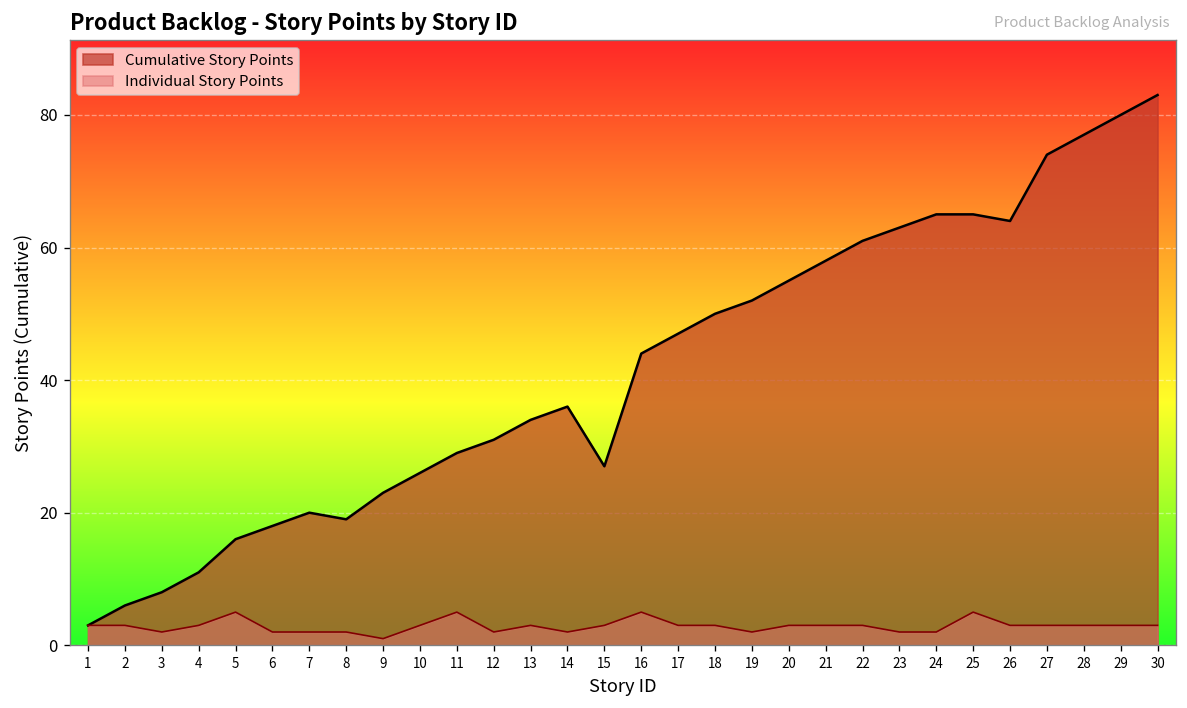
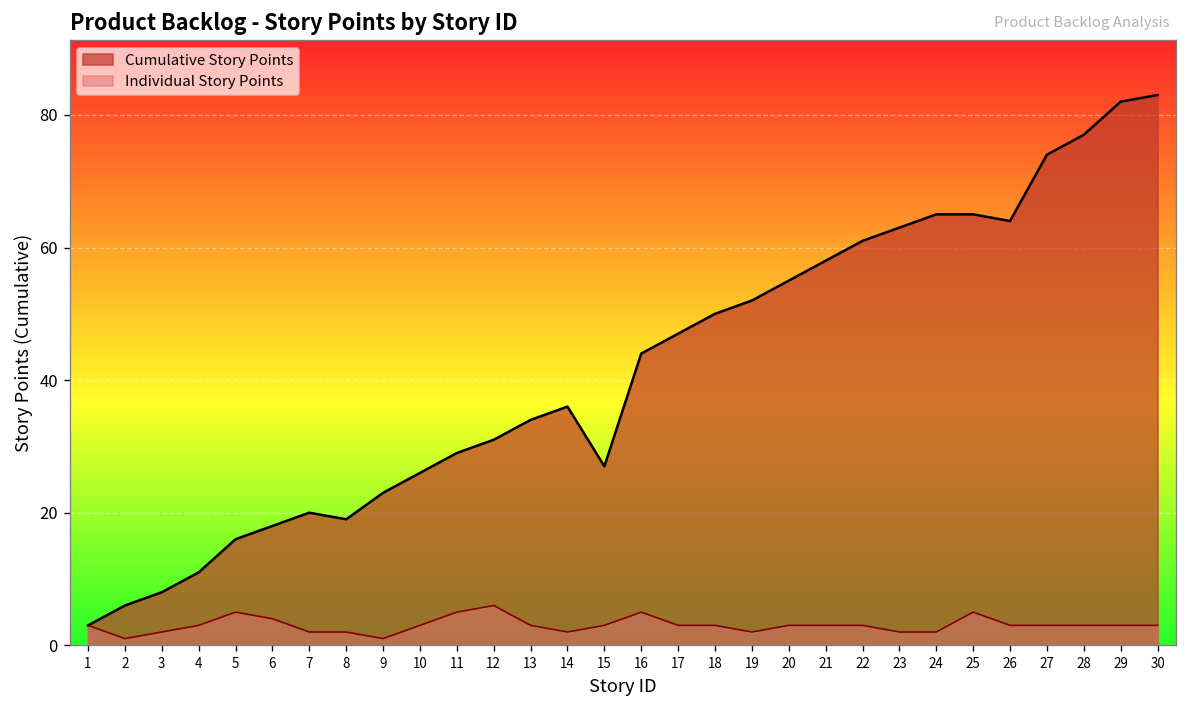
Individual Story Points, 2: 3 -> 1
Individual Story Points, 6: 2 -> 4
Individual Story Points, 12: 2 -> 6
Cumulative Story Points, 29: 80 -> 82
